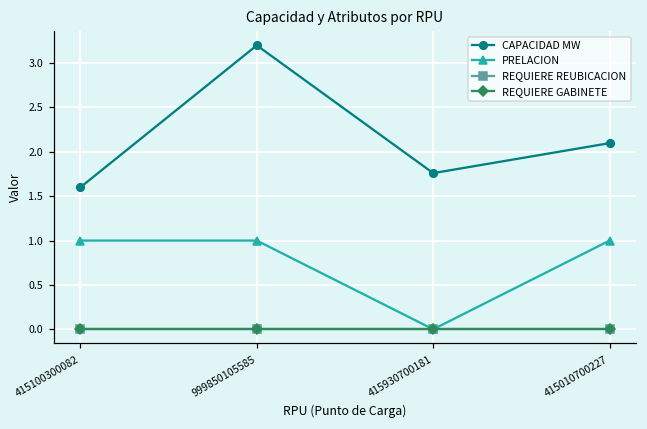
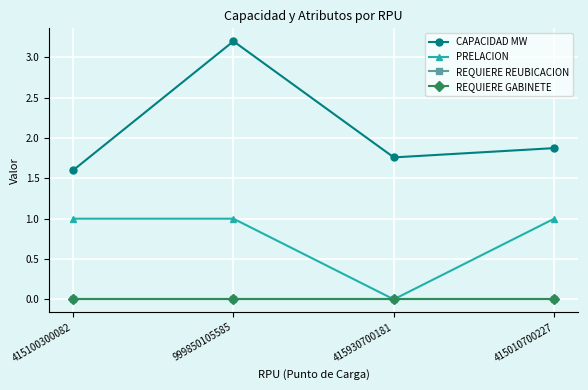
CAPACIDAD MW, 415010700227: 2.1 -> 1.9
